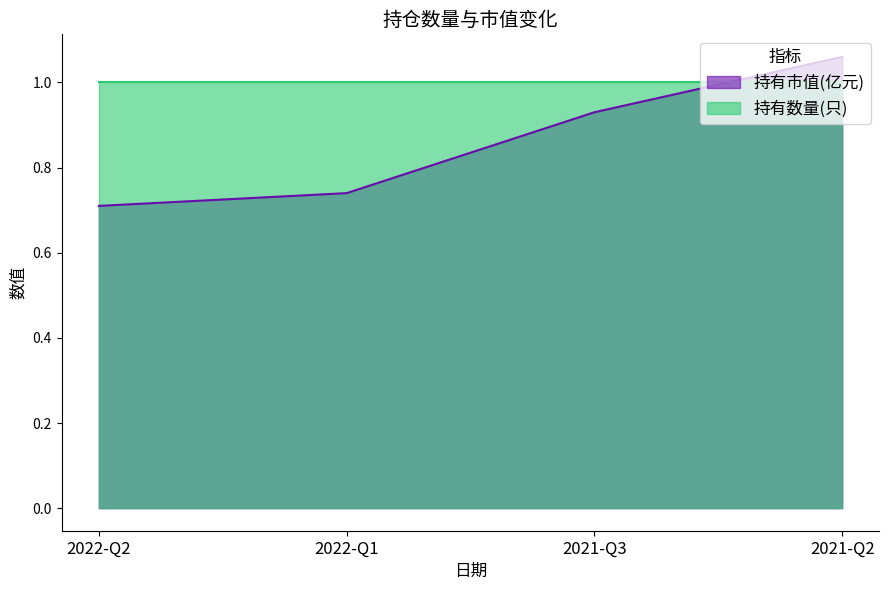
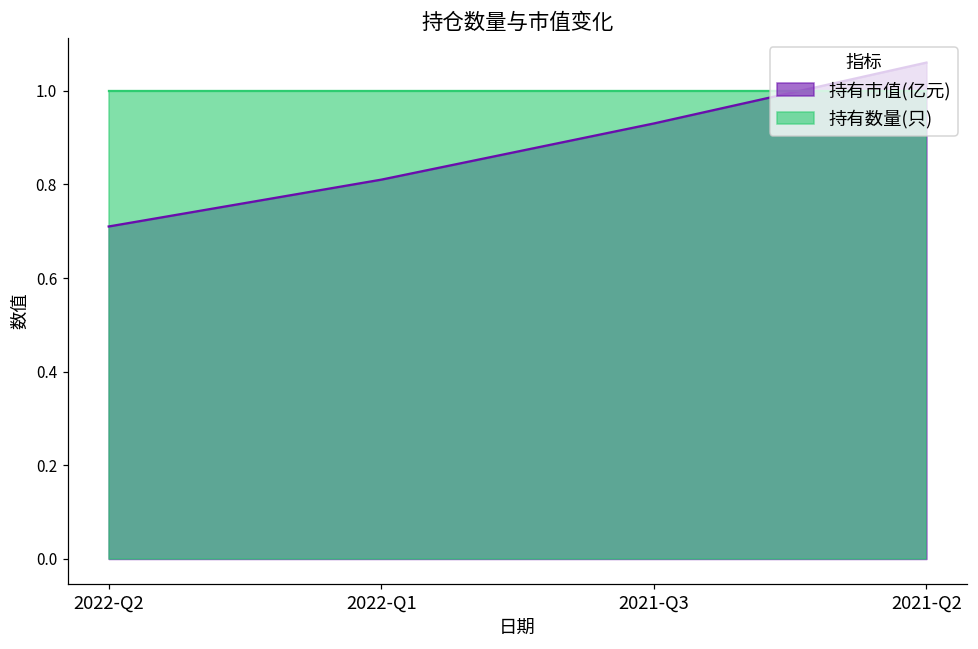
持有市值(亿元), 2022-Q1: 0.74 -> 0.81
